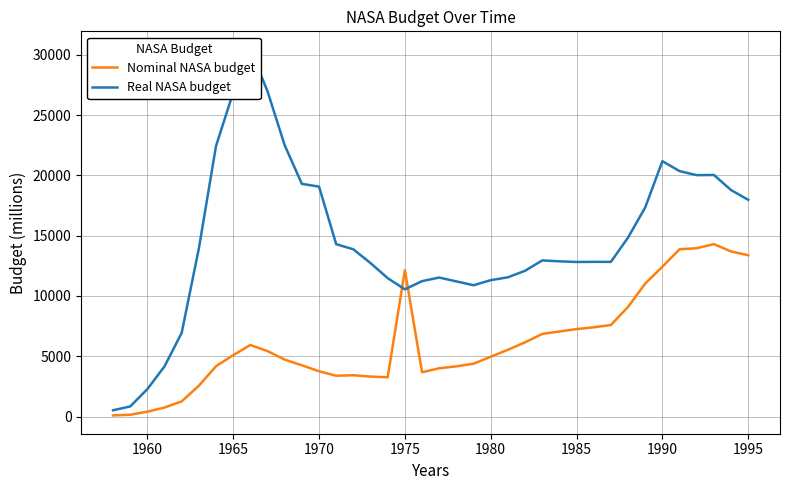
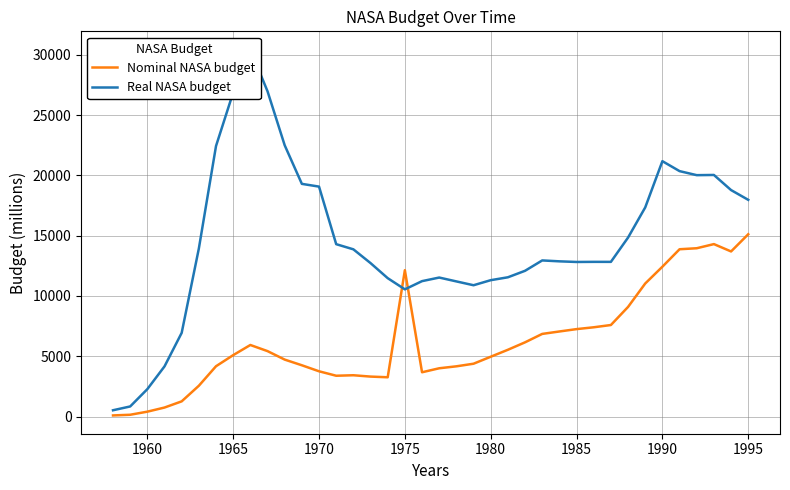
Nominal NASA budget, 1995: 13400 -> 15100
